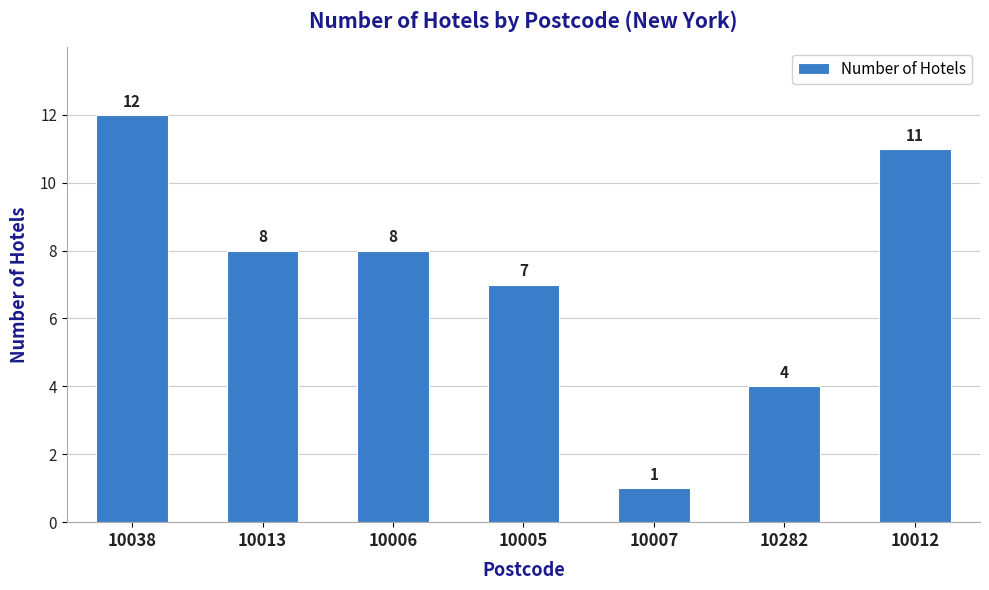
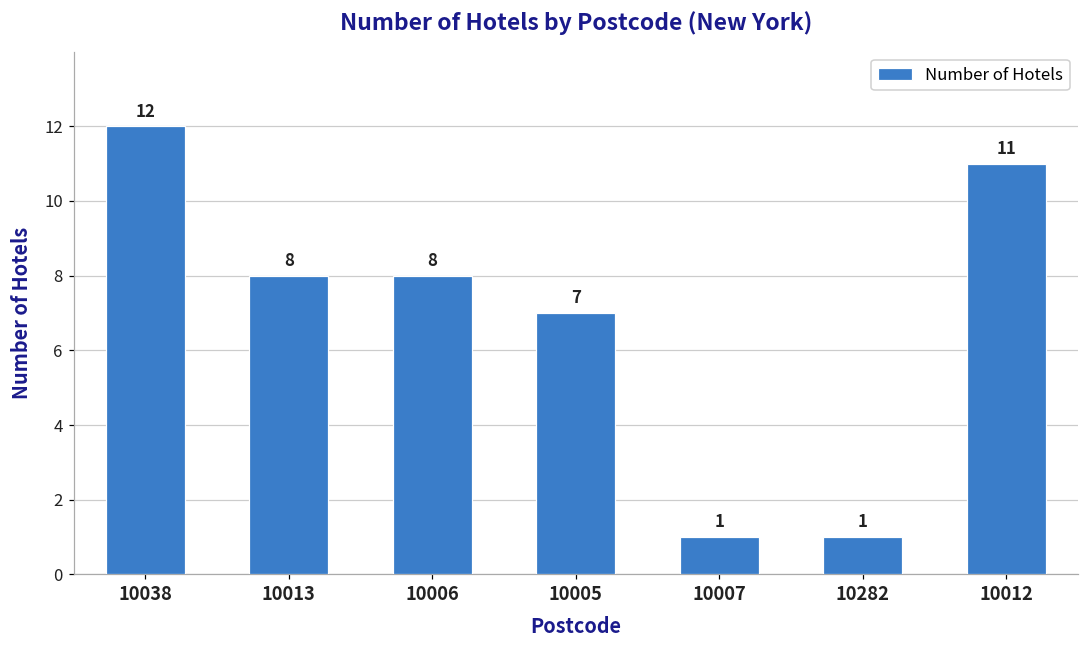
10282: 4 -> 1
